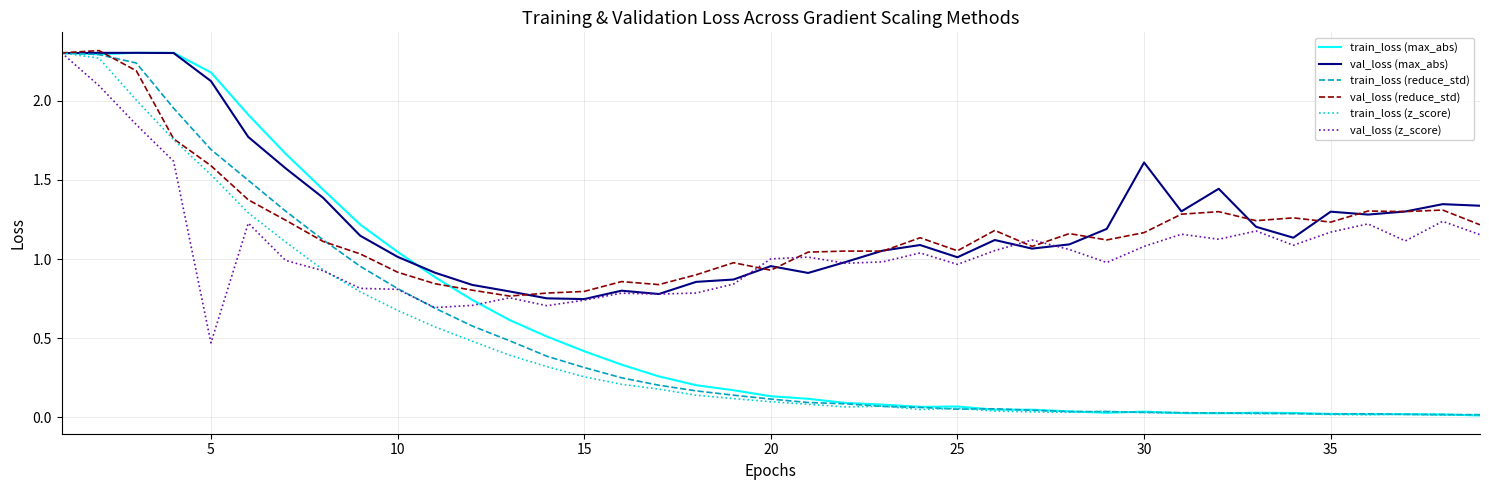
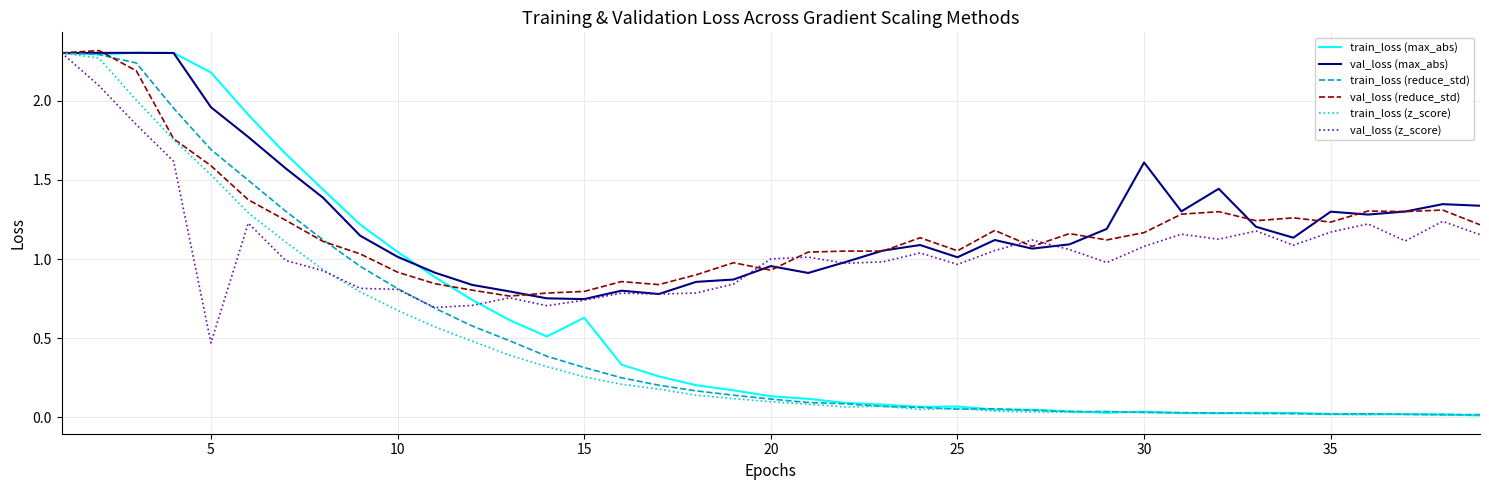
val_loss (max_abs), 5: 2.12 -> 1.96
train_loss (max_abs), 15: 0.42 -> 0.63
